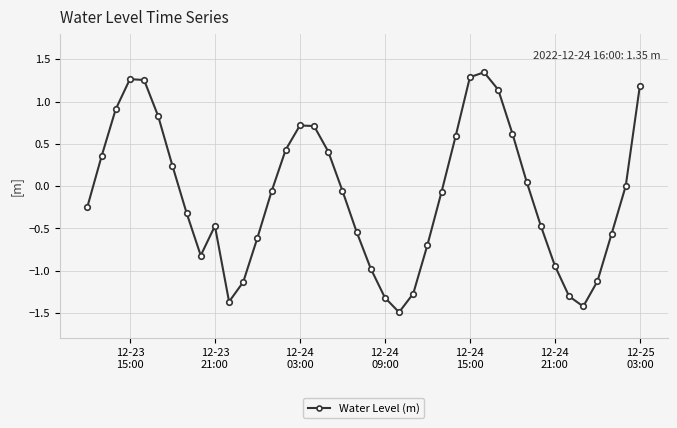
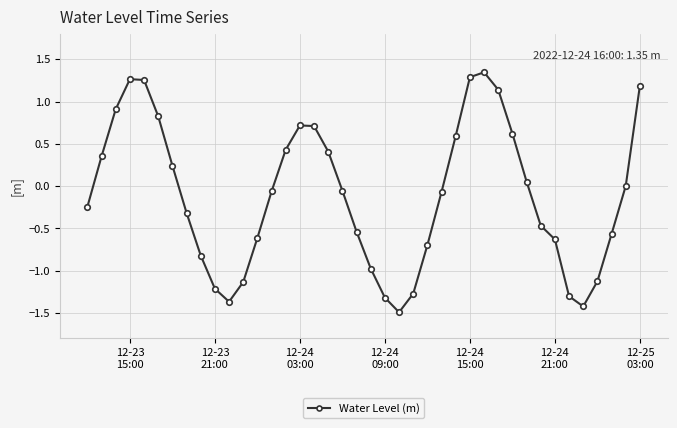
12-23 21:00: -0.5 -> -1.2
12-24 21:00: -0.9 -> -0.6
